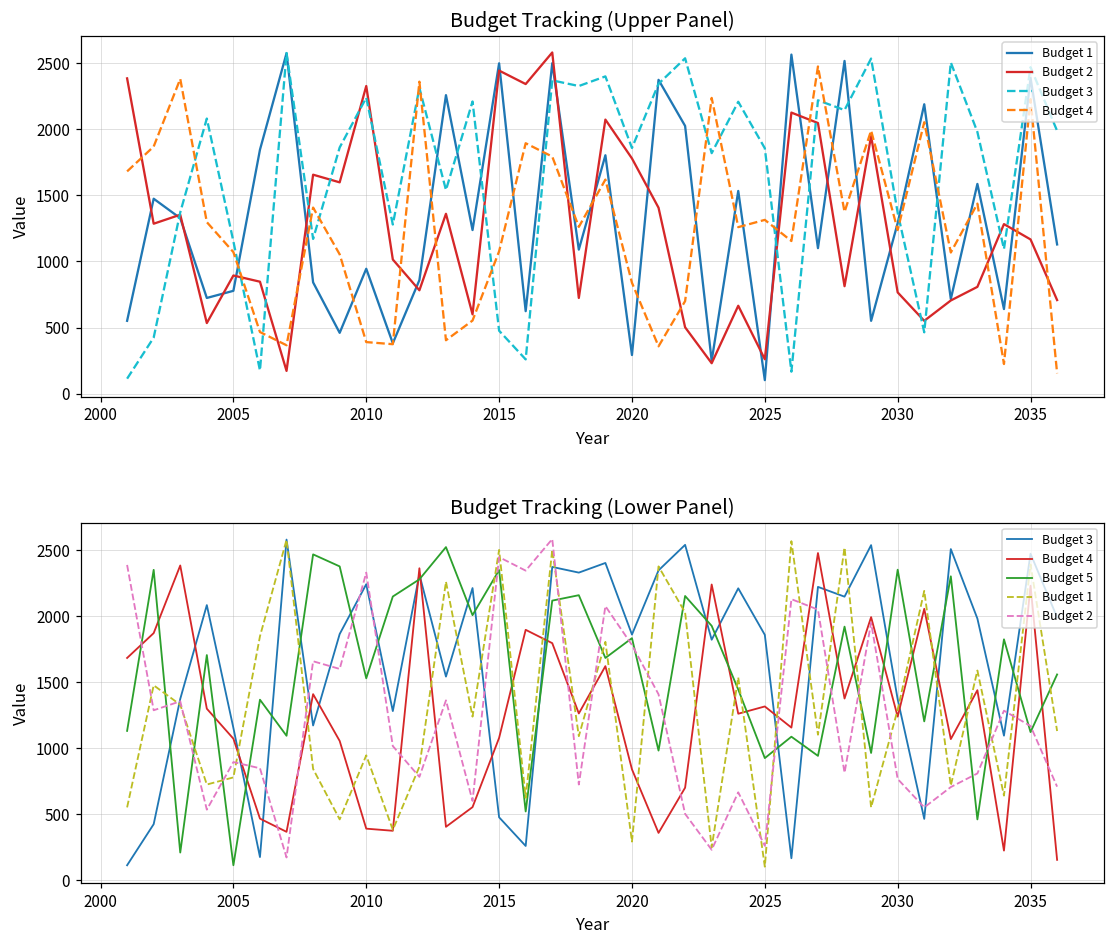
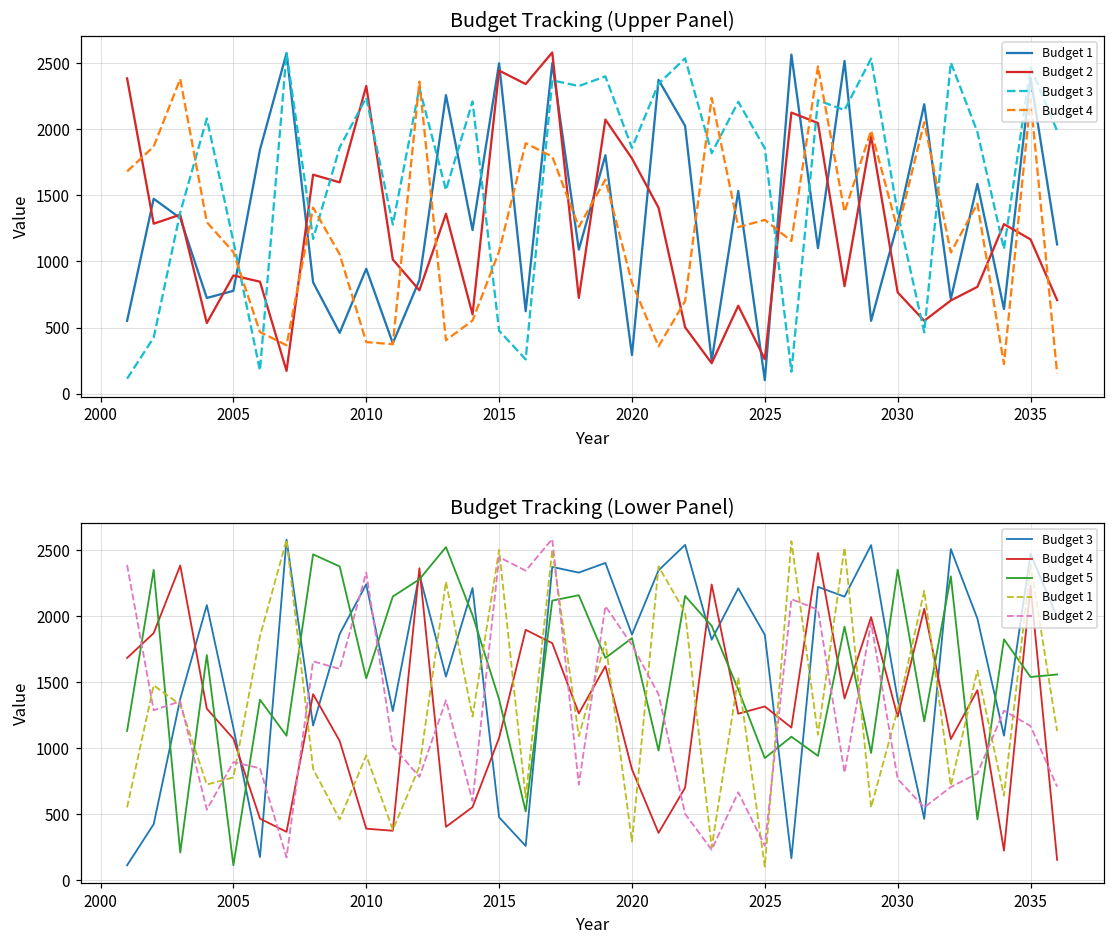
Budget Tracking (Lower Panel), Budget 5, 2015: 2350 -> 1370
Budget Tracking (Lower Panel), Budget 5, 2035: 1120 -> 1540
